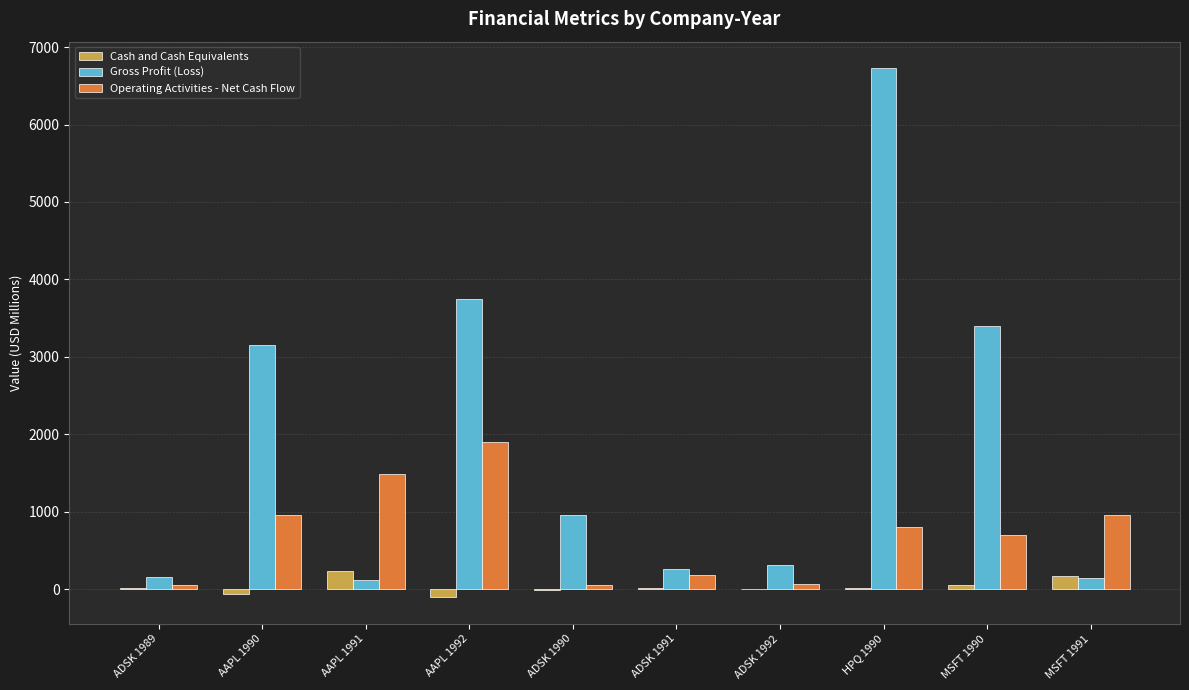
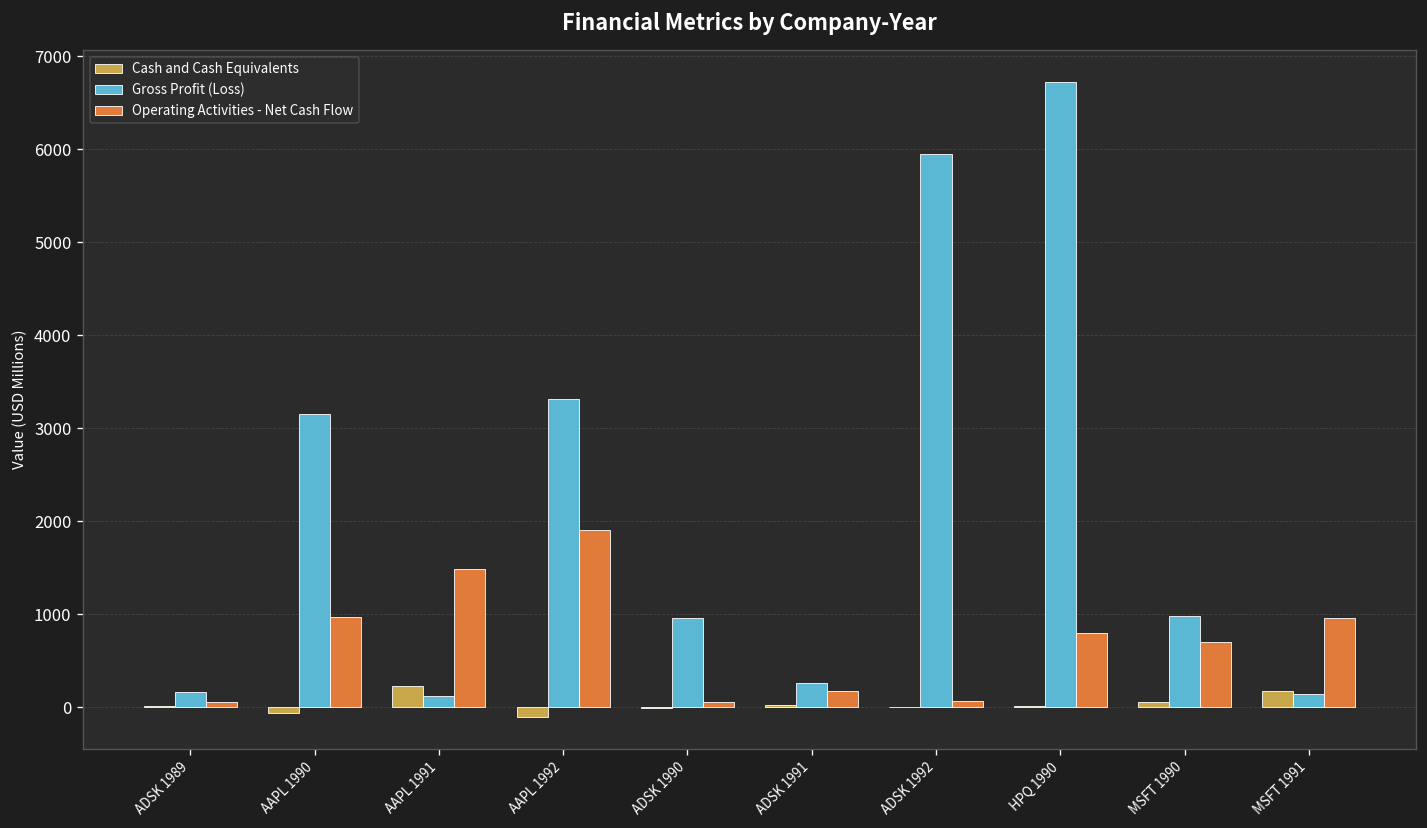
Gross Profit (Loss), AAPL 1992: 3800 -> 3300
Gross Profit (Loss), ADSK 1992: 300 -> 6000
Gross Profit (Loss), MSFT 1990: 3400 -> 1000
